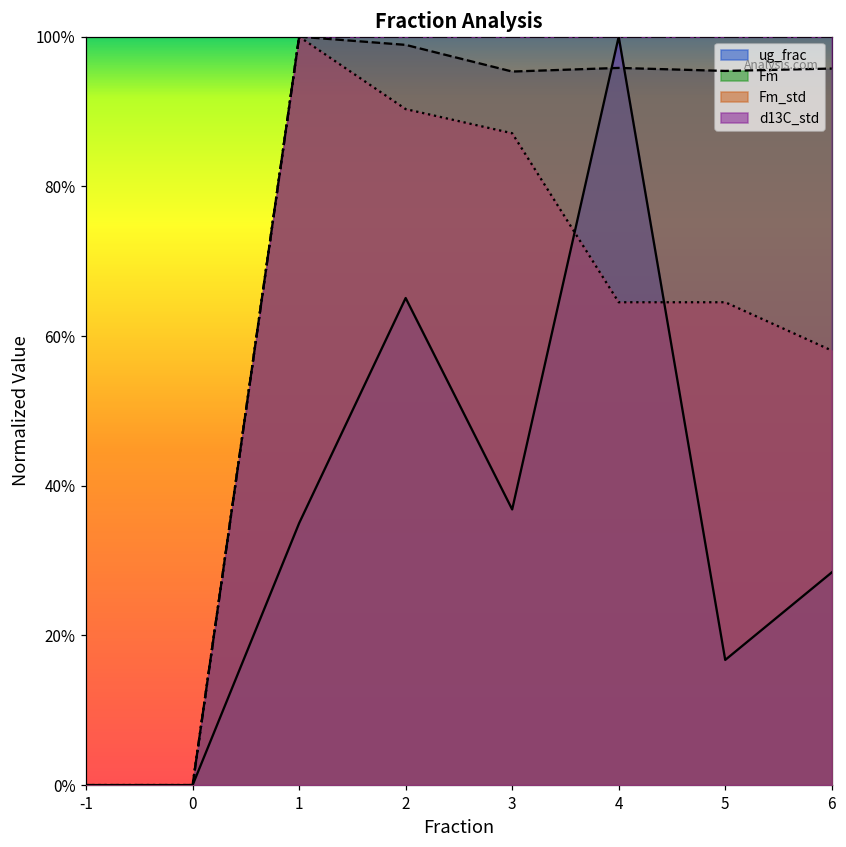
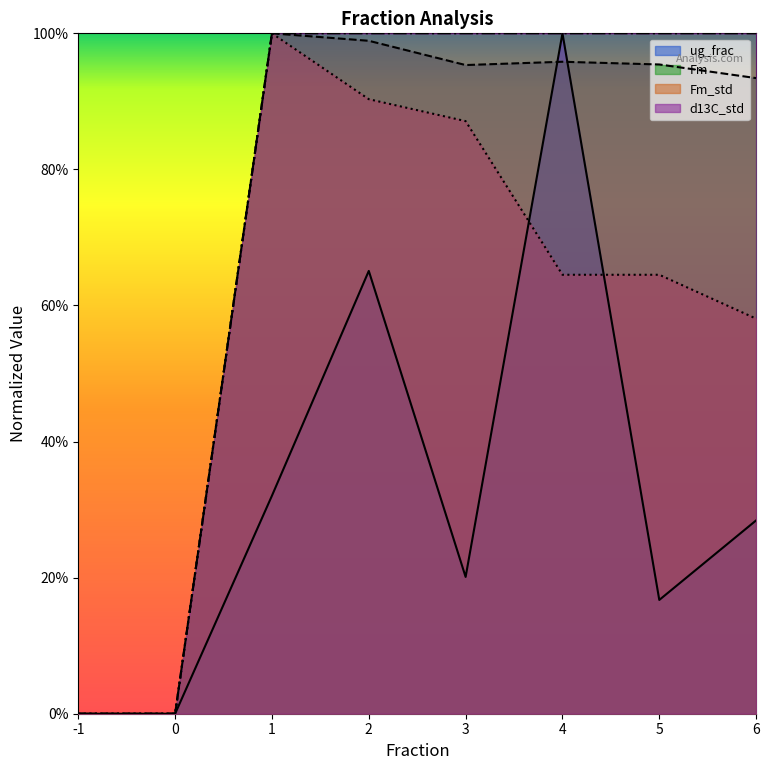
ug_frac, 1: 35% -> 32%
ug_frac, 3: 37% -> 20%
Fm, 6: 96% -> 93%
